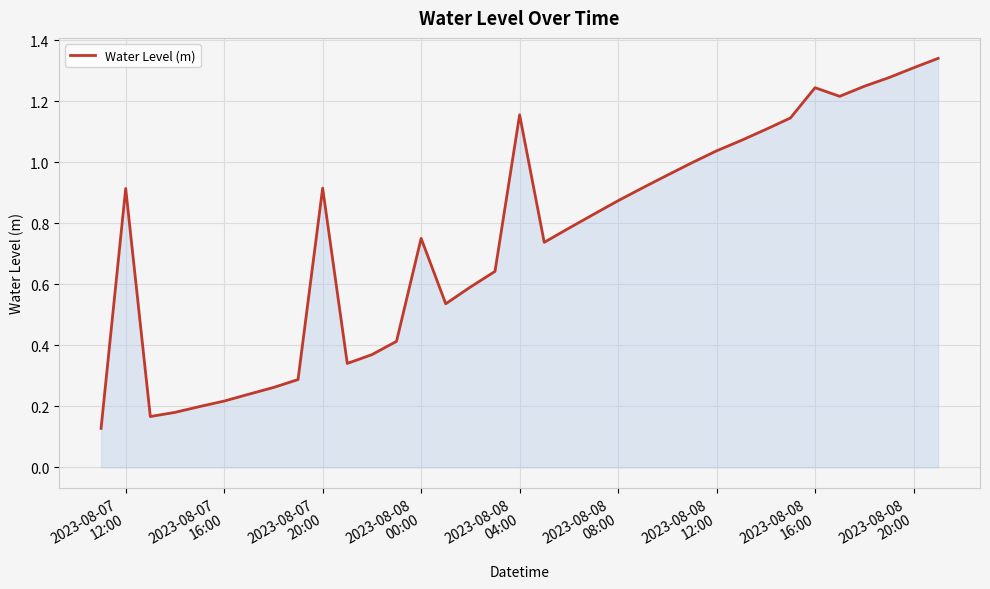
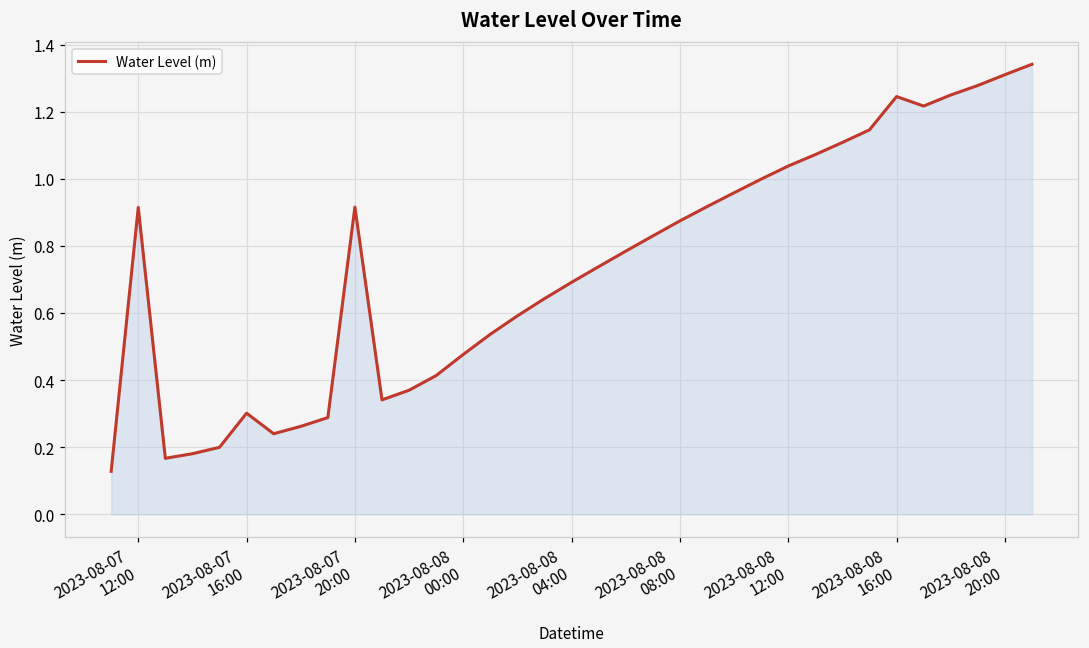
2023-08-07 16:00: 0.22 -> 0.30
2023-08-08 00:00: 0.75 -> 0.48
2023-08-08 04:00: 1.16 -> 0.69
